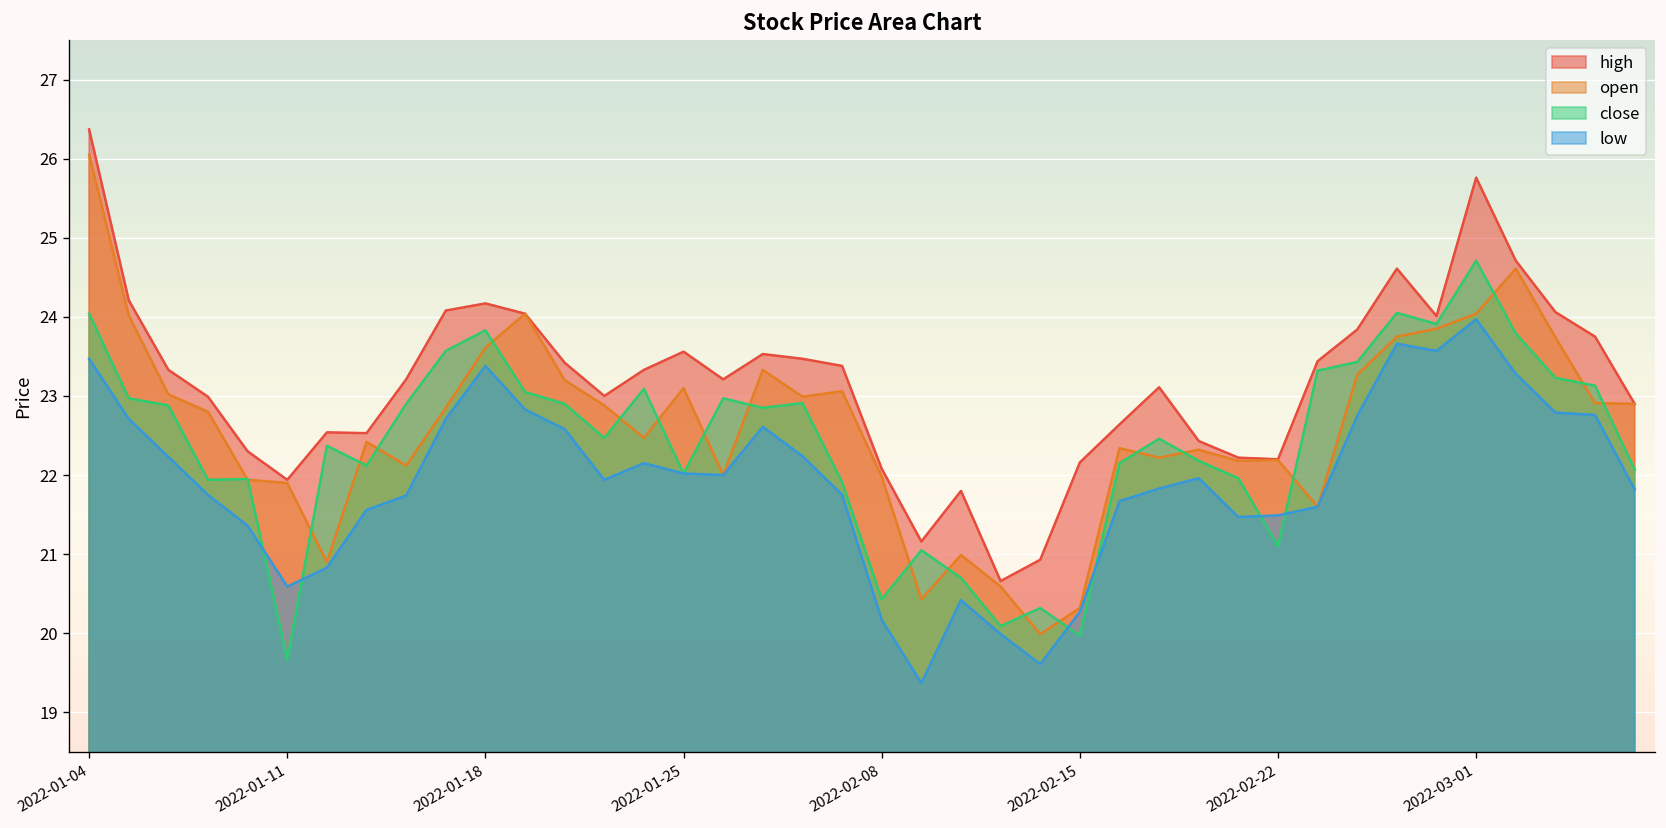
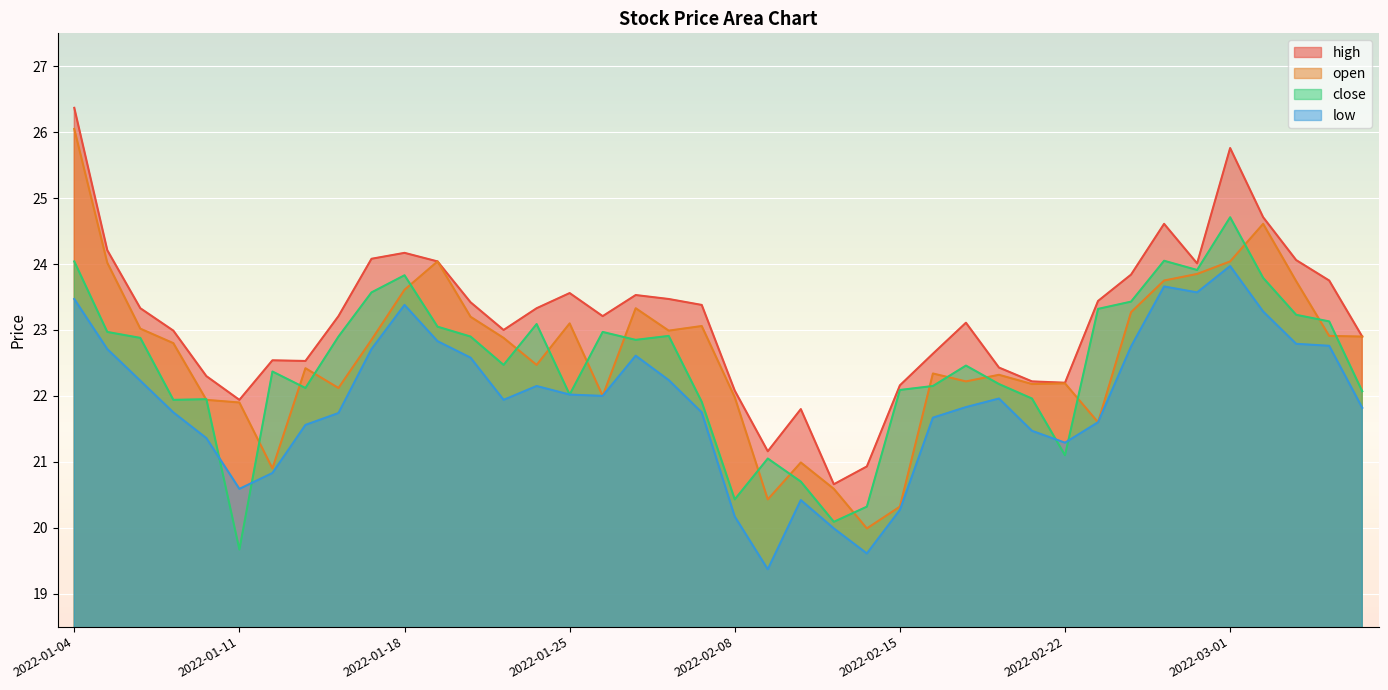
close, 2022-02-15: 20.0 -> 22.1
low, 2022-02-22: 21.5 -> 21.3
